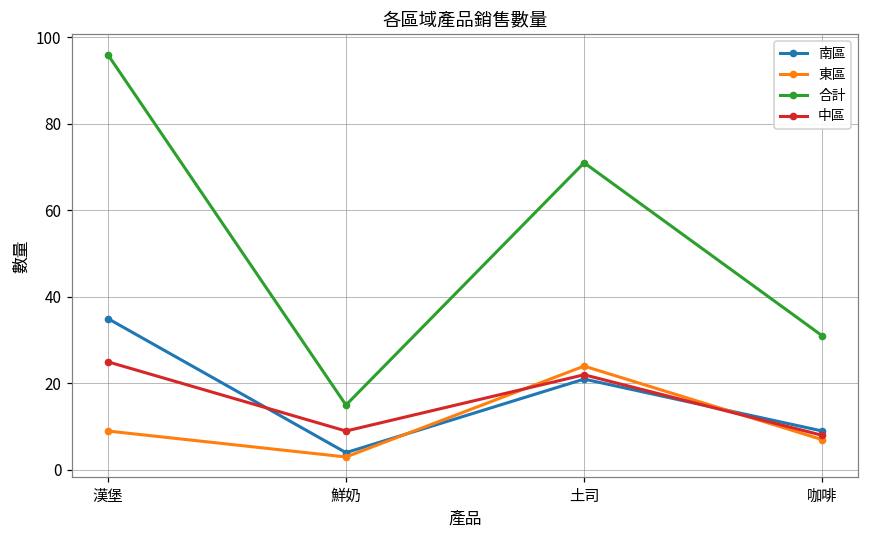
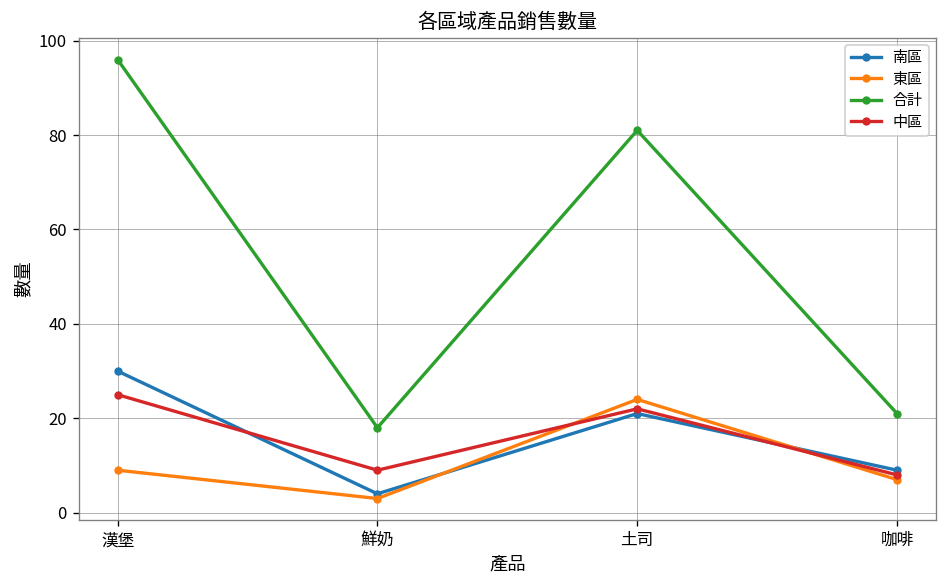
南區, 漢堡: 35 -> 30
合計, 鮮奶: 15 -> 18
合計, 土司: 71 -> 81
合計, 咖啡: 31 -> 21
